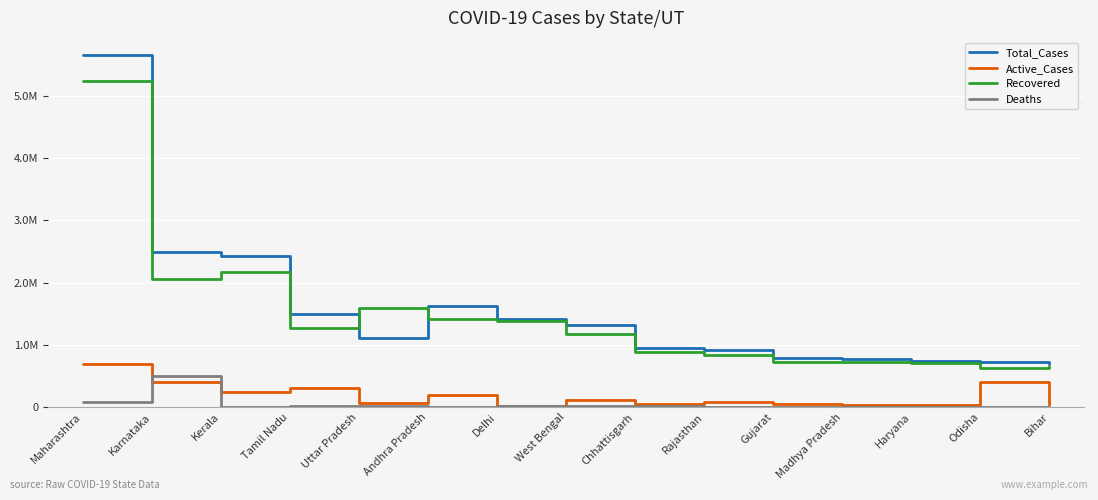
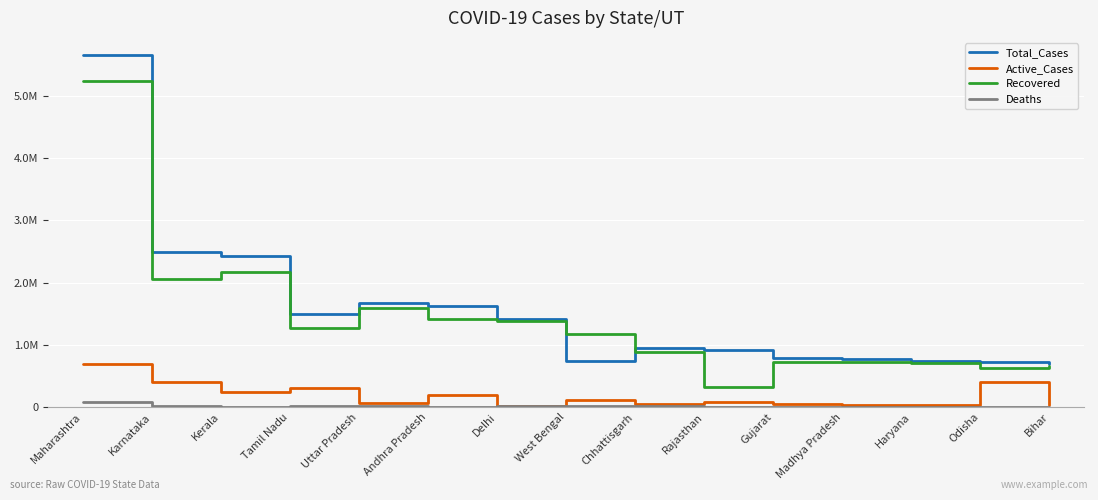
Deaths, Karnataka: 500000 -> 0
Total_Cases, Uttar Pradesh: 1100000 -> 1700000
Total_Cases, West Bengal: 1300000 -> 700000
Recovered, Rajasthan: 800000 -> 300000
